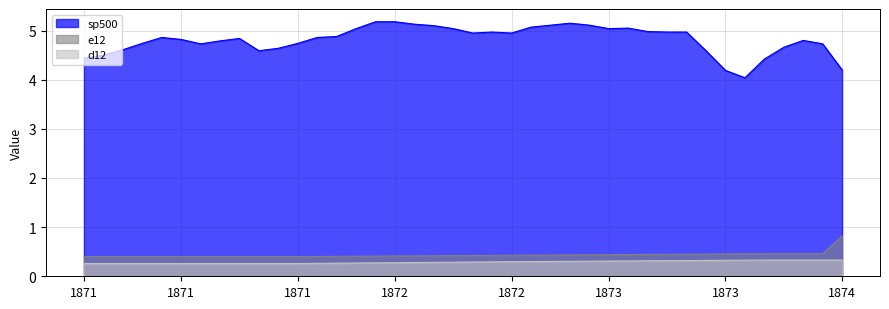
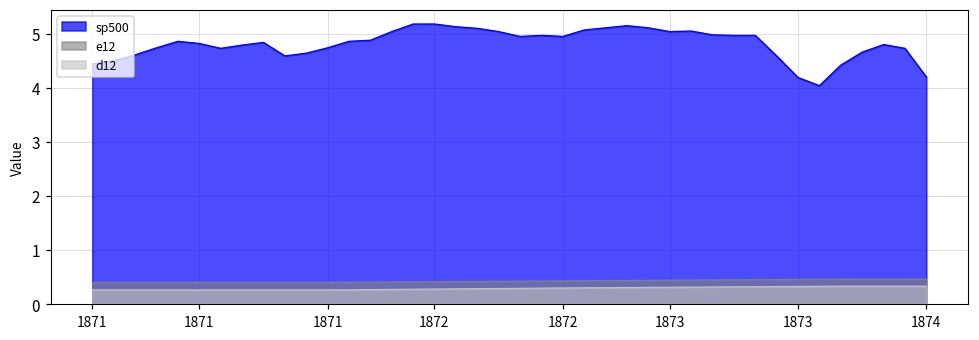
e12, 1874: 0.8 -> 0.5
